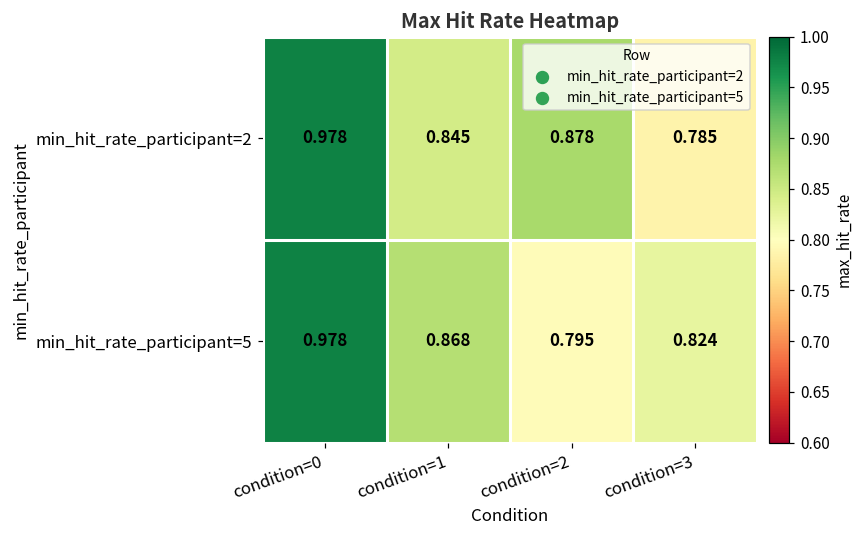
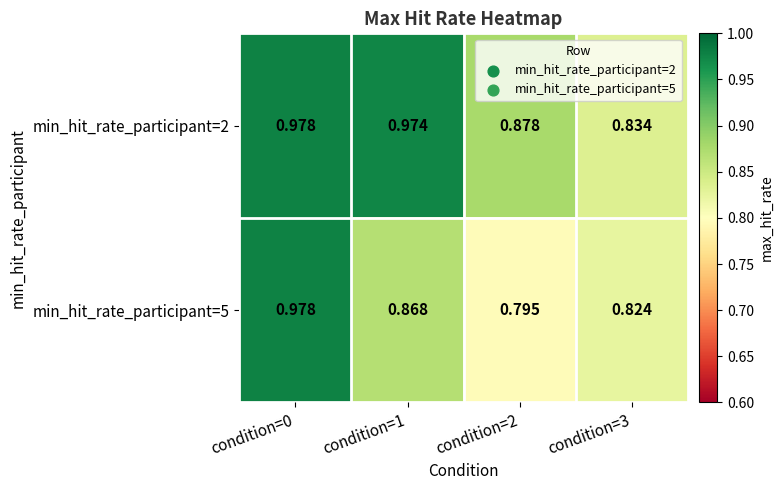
min_hit_rate_participant=2, condition=1: 0.845 -> 0.974
min_hit_rate_participant=2, condition=3: 0.785 -> 0.834
